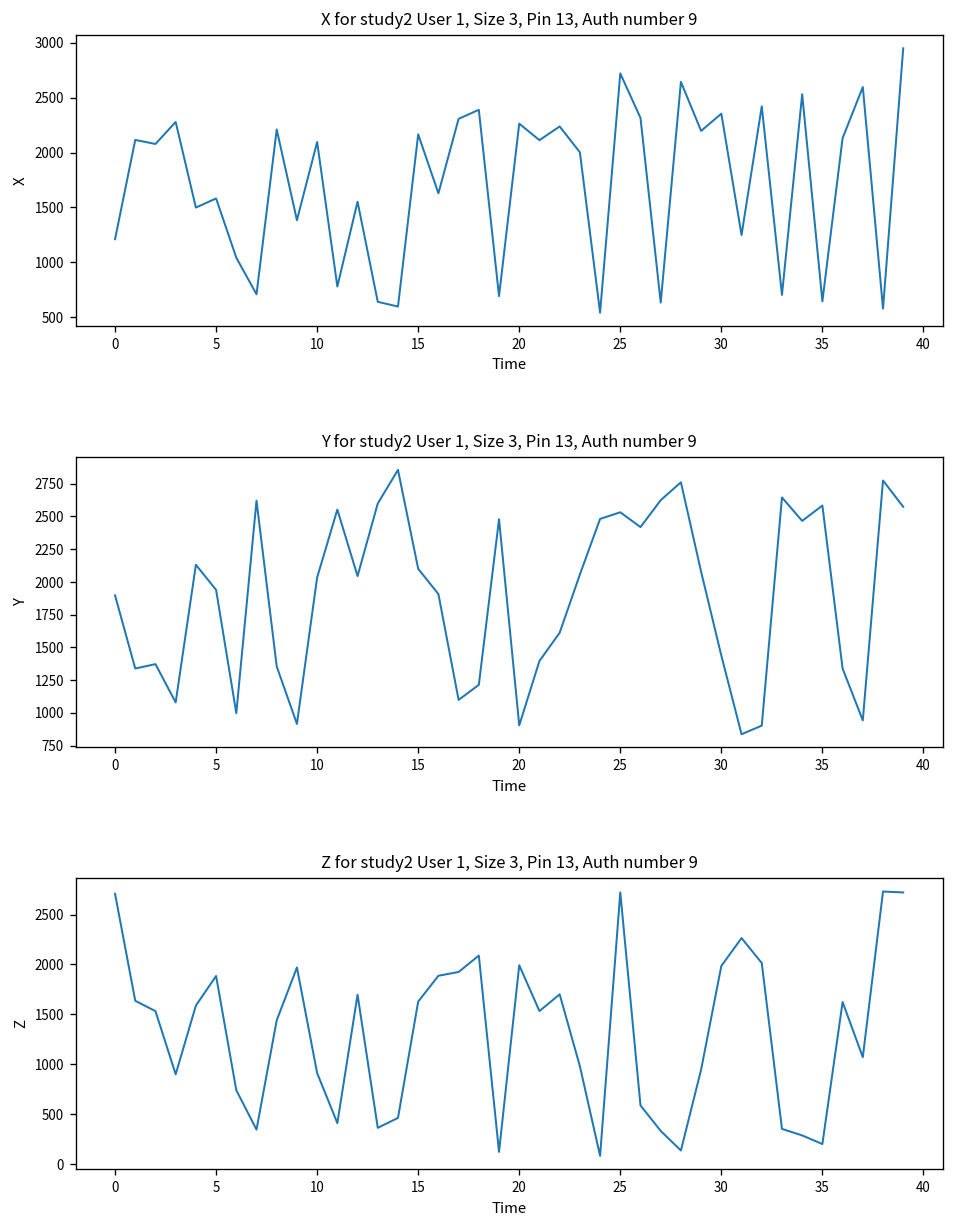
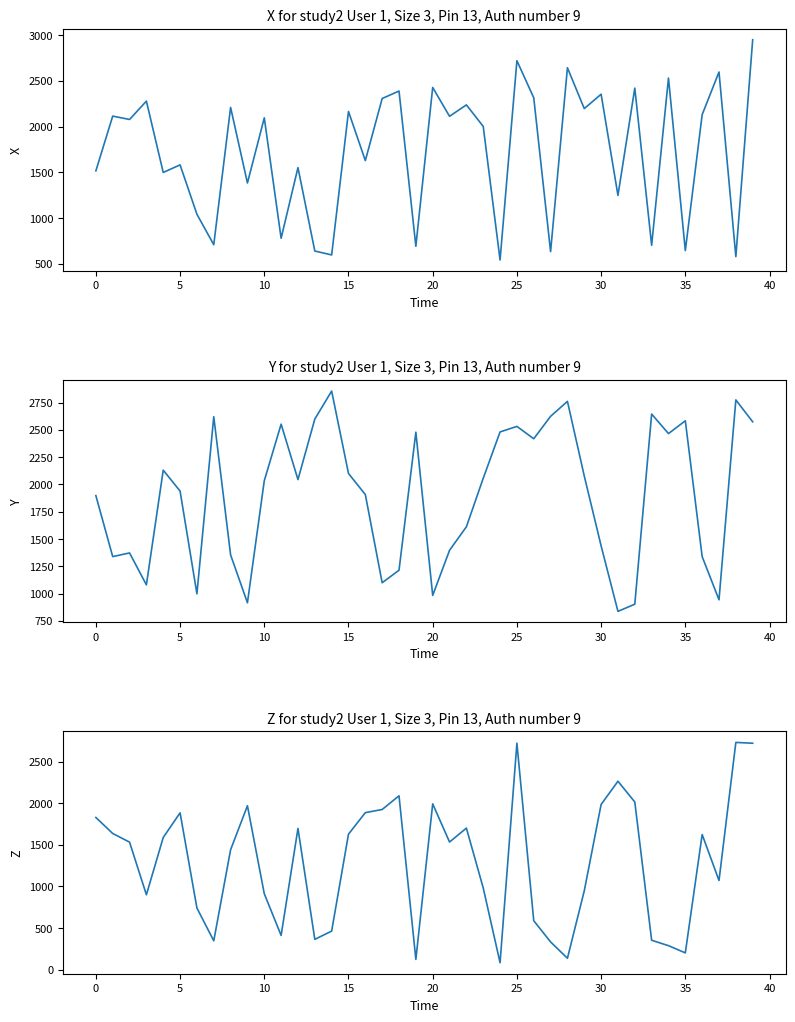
X for study2 User 1, Size 3, Pin 13, Auth number 9, 0: 1200 -> 1500
X for study2 User 1, Size 3, Pin 13, Auth number 9, 20: 2300 -> 2400
Y for study2 User 1, Size 3, Pin 13, Auth number 9, 20: 900 -> 980
Z for study2 User 1, Size 3, Pin 13, Auth number 9, 0: 2700 -> 1800
